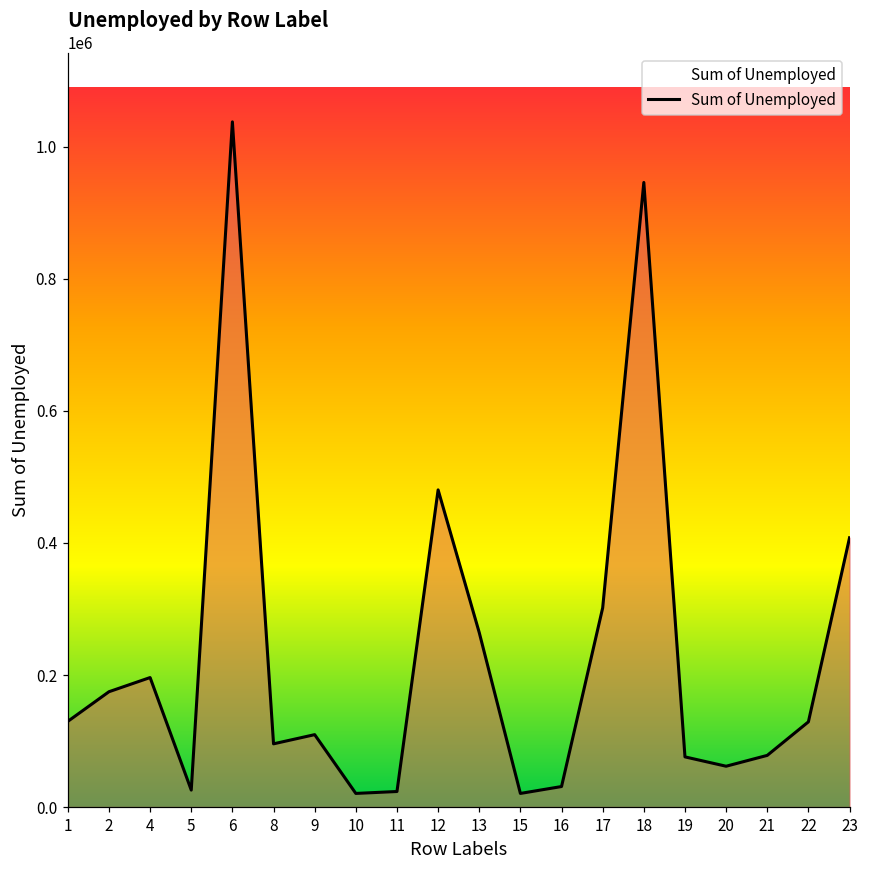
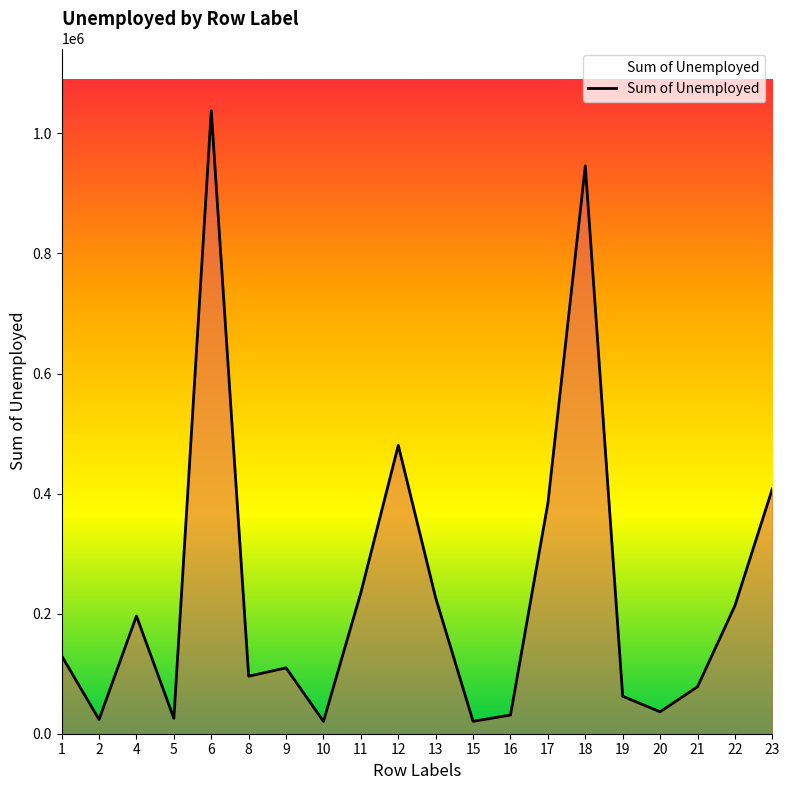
2: 170000 -> 20000
11: 20000 -> 240000
13: 260000 -> 230000
17: 300000 -> 380000
19: 80000 -> 60000
20: 60000 -> 40000
22: 130000 -> 210000
